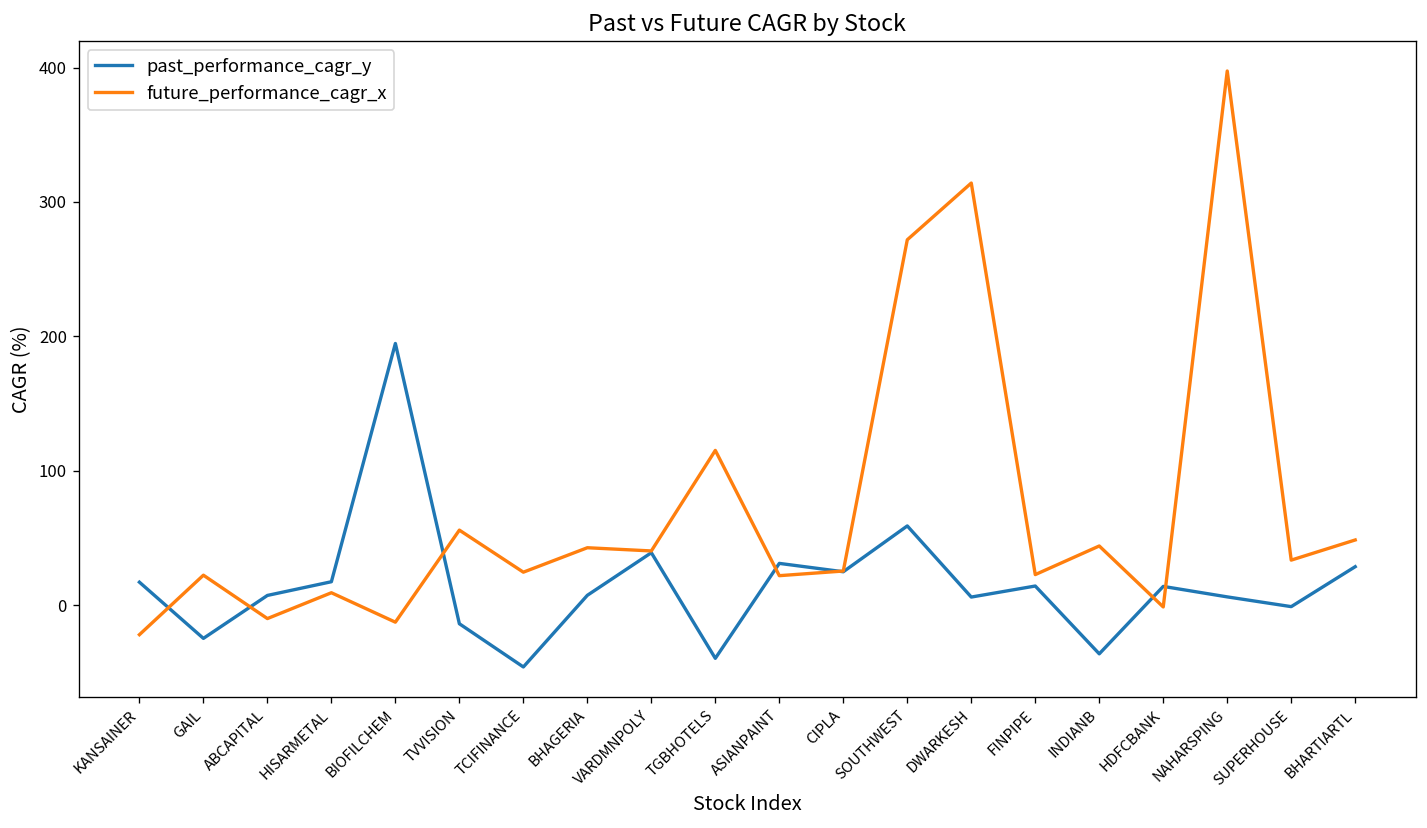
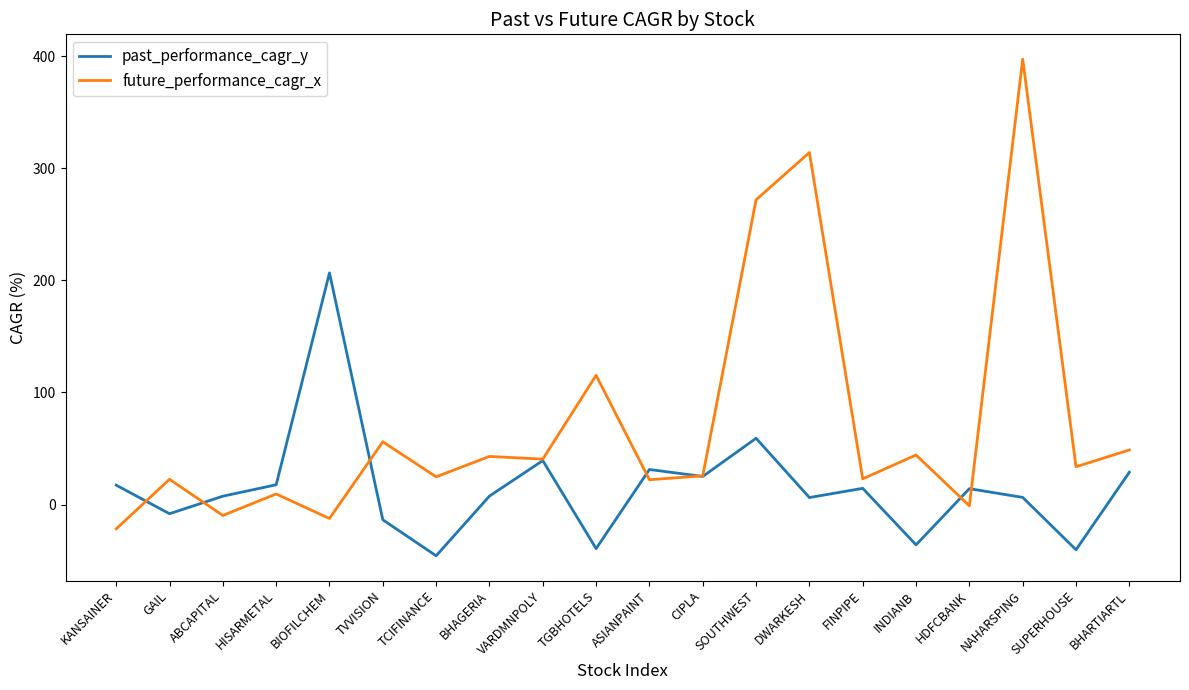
past_performance_cagr_y, GAIL: -25 -> -8
past_performance_cagr_y, BIOFILCHEM: 195 -> 207
past_performance_cagr_y, SUPERHOUSE: -1 -> -40
